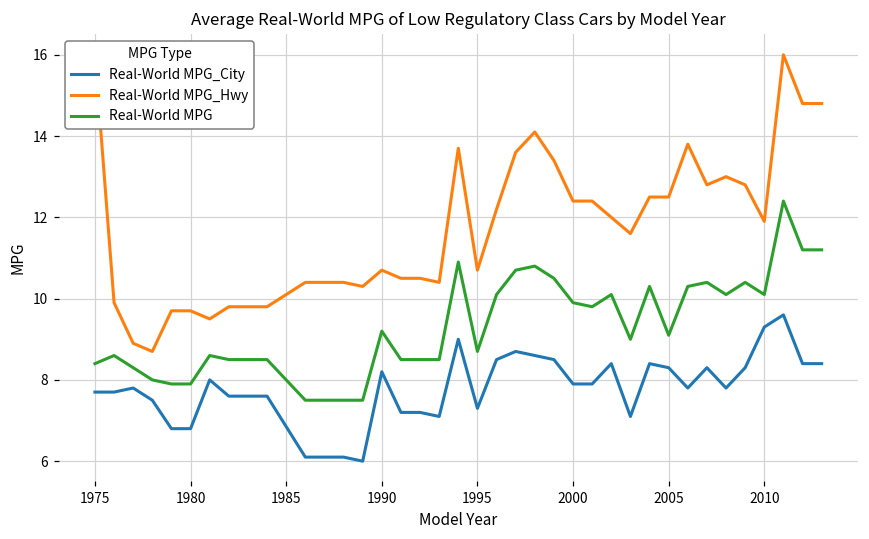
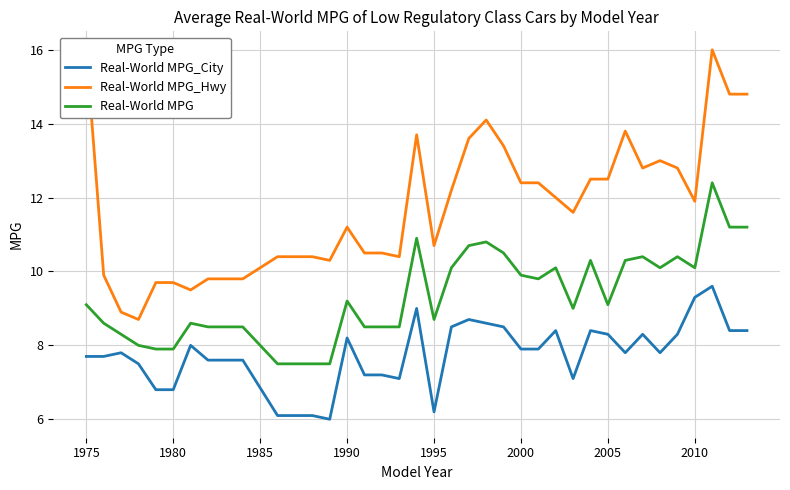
Real-World MPG, 1975: 8.4 -> 9.1
Real-World MPG_Hwy, 1990: 10.7 -> 11.2
Real-World MPG_City, 1995: 7.3 -> 6.2
